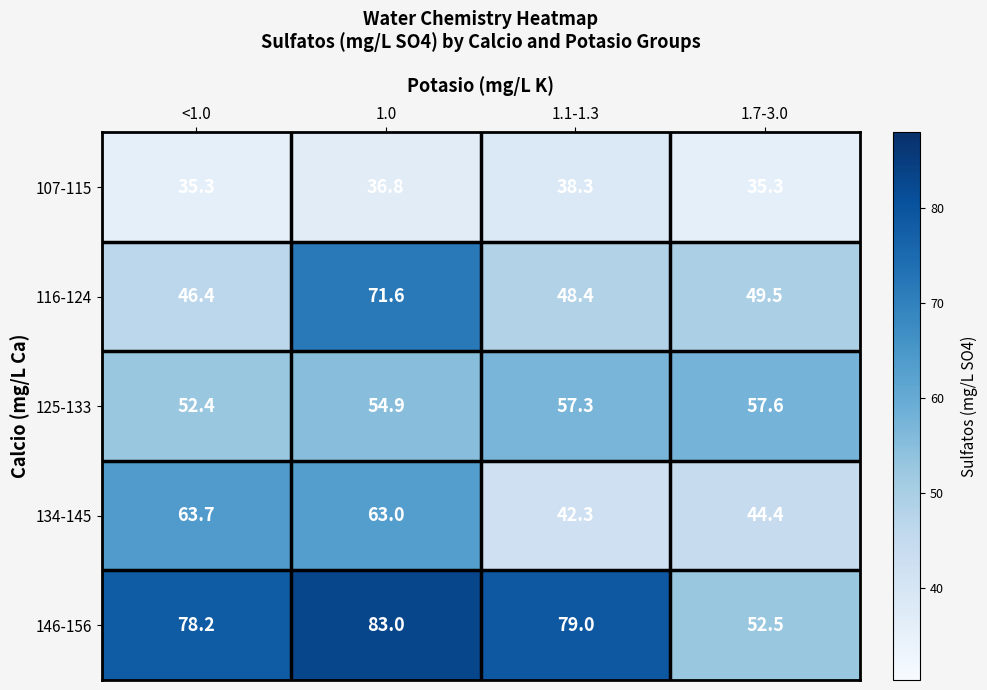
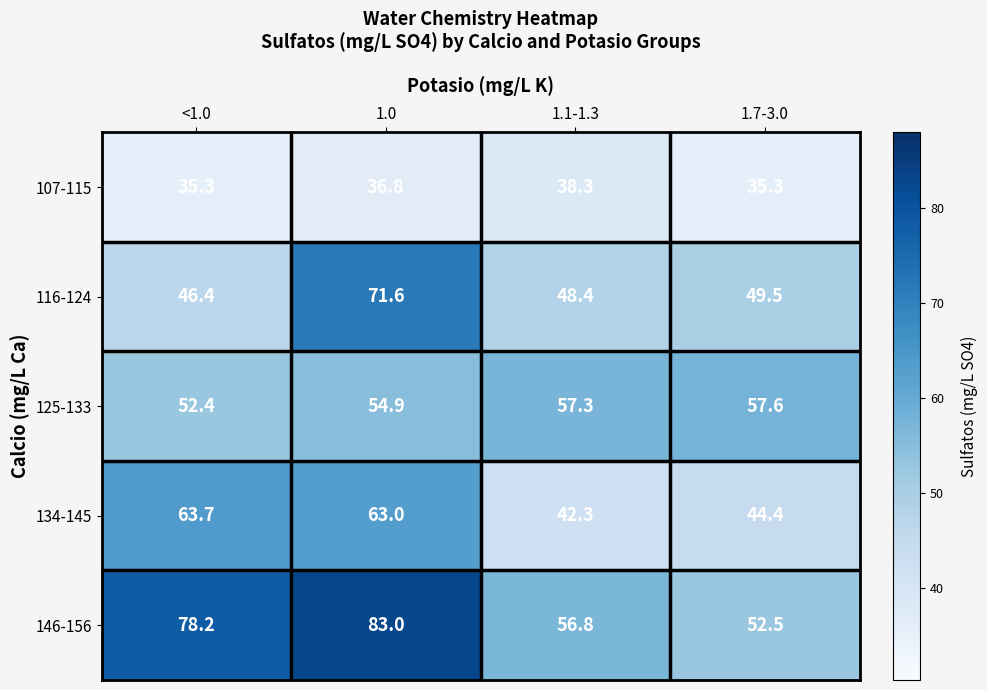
146-156, 1.1-1.3: 79.0 -> 56.8
